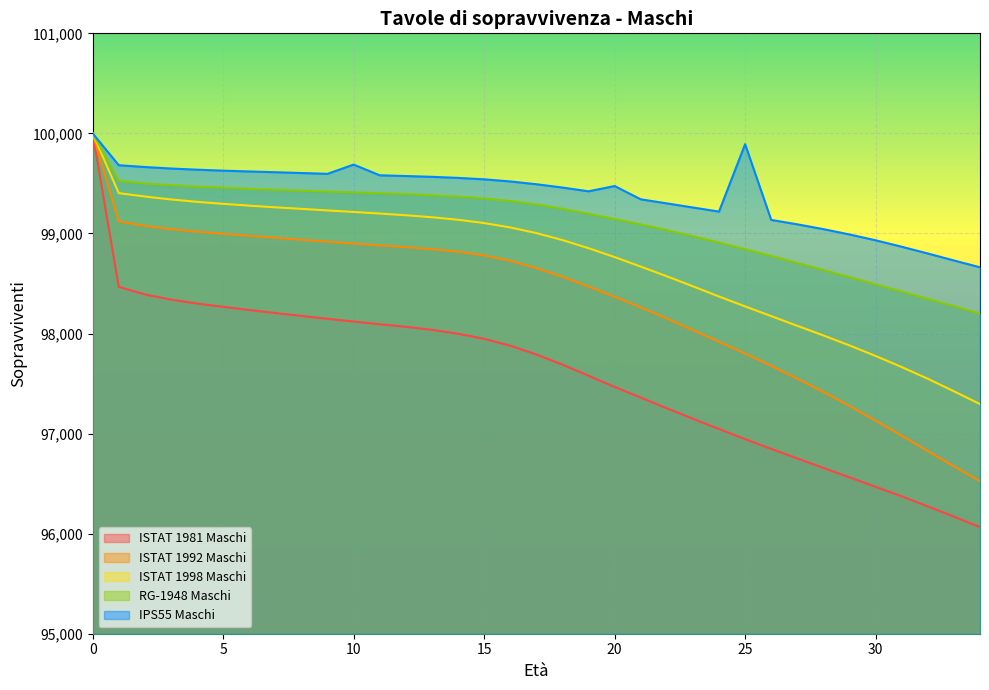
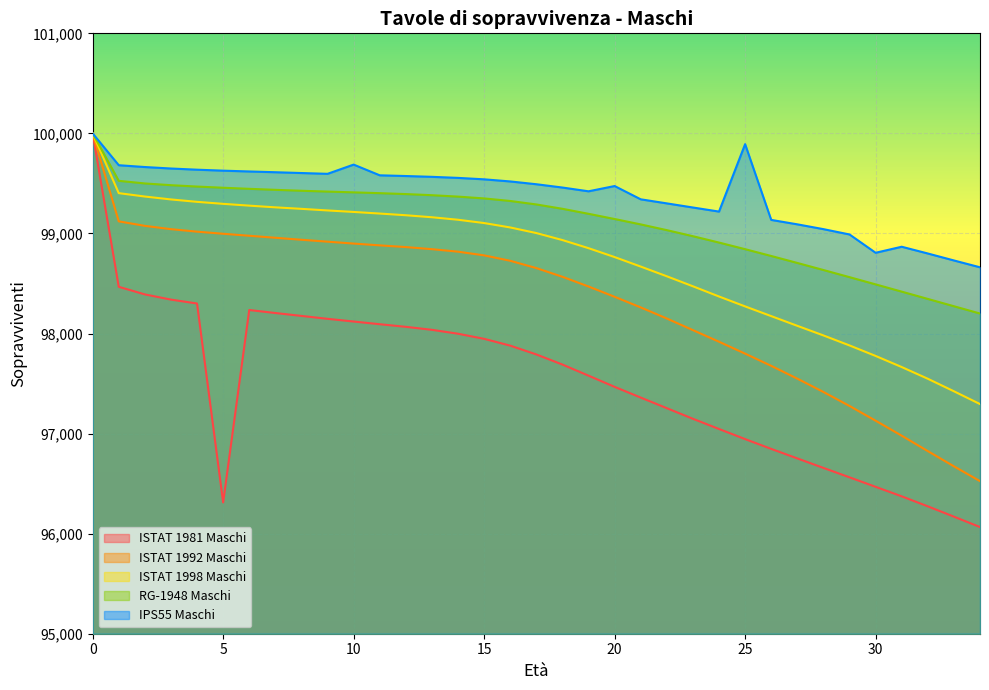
ISTAT 1981 Maschi, 5: 98,270 -> 96,310
IPS55 Maschi, 30: 98,930 -> 98,810
